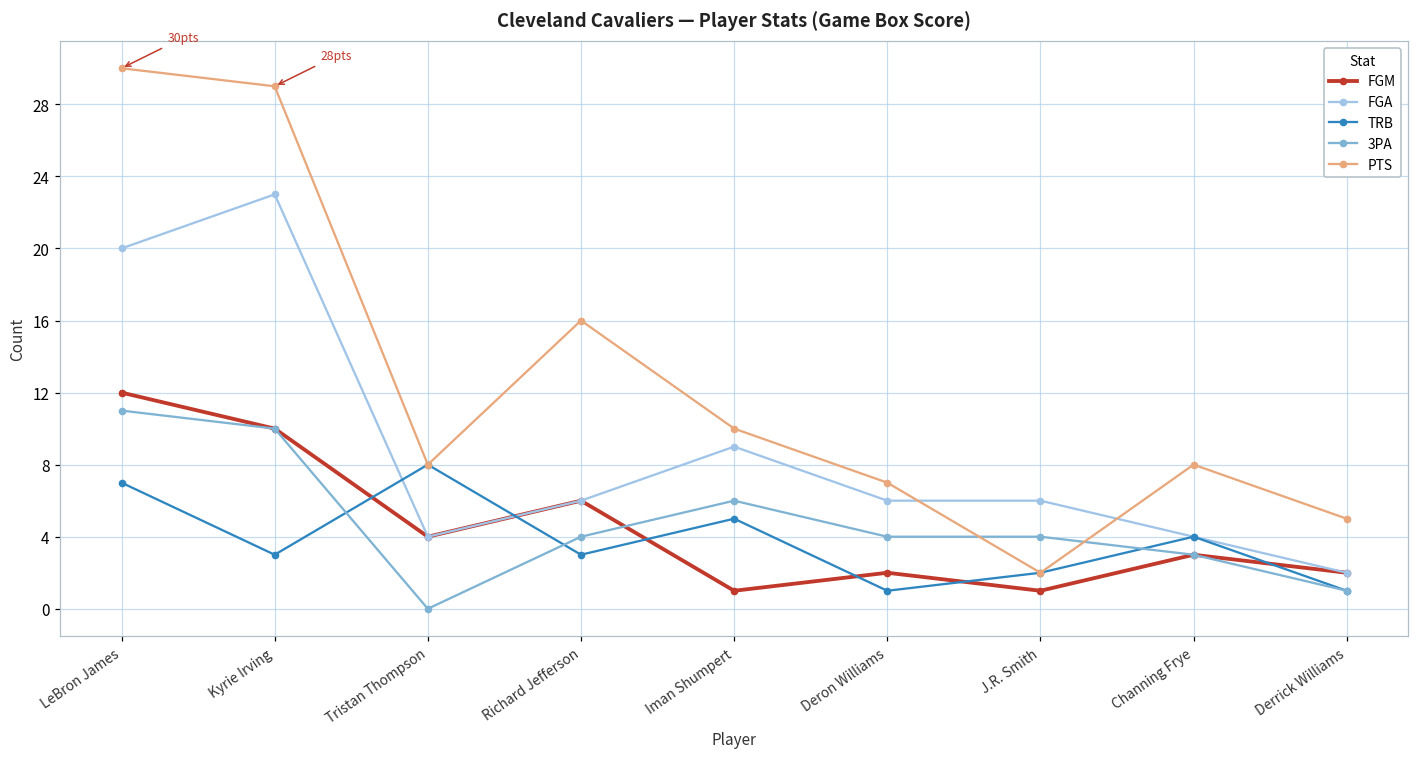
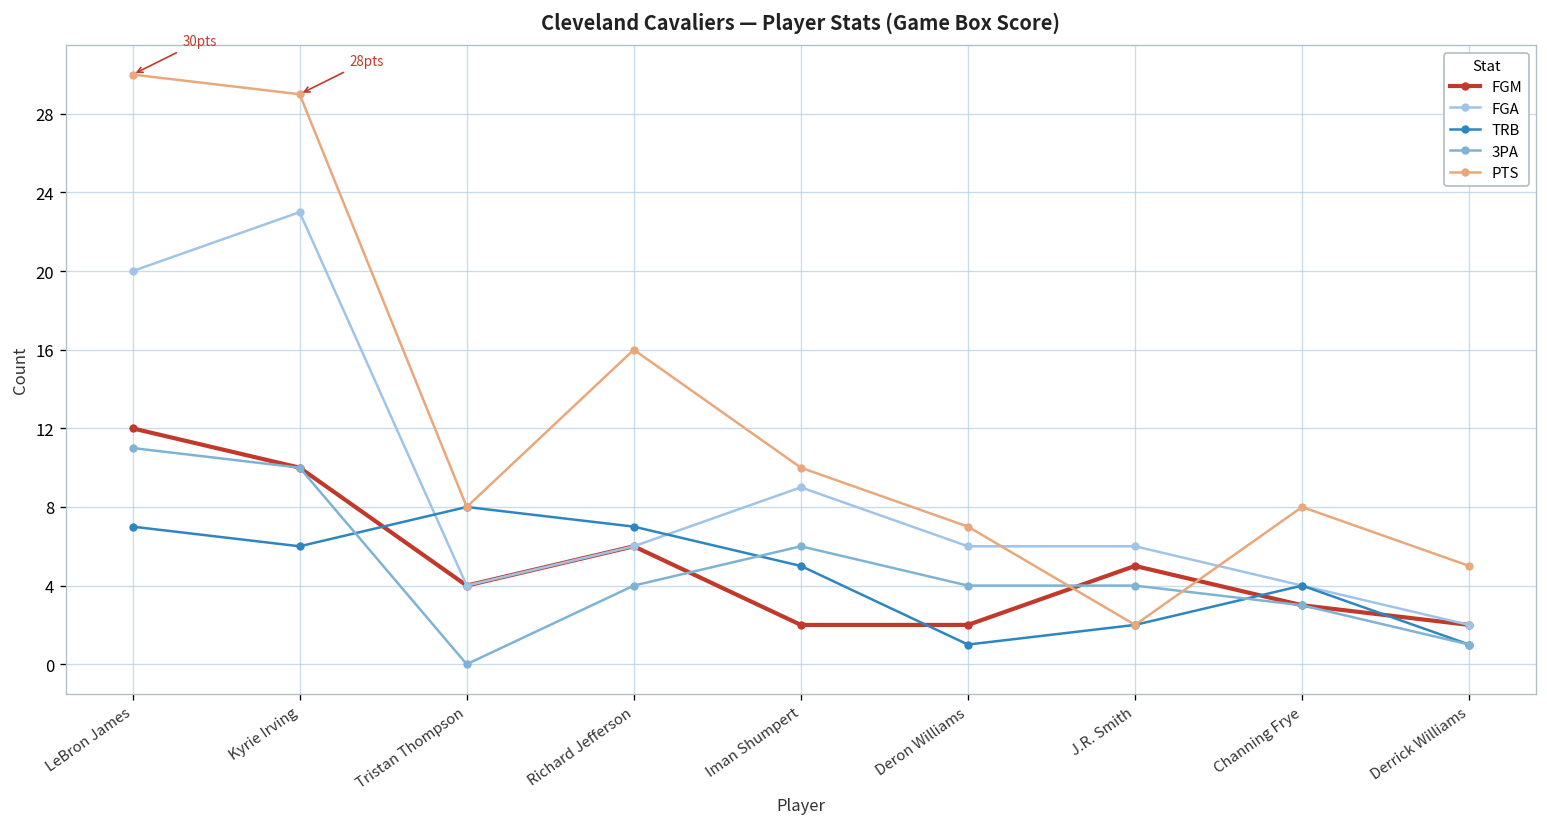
TRB, Kyrie Irving: 3 -> 6
TRB, Richard Jefferson: 3 -> 7
FGM, Iman Shumpert: 1 -> 2
FGM, J.R. Smith: 1 -> 5
